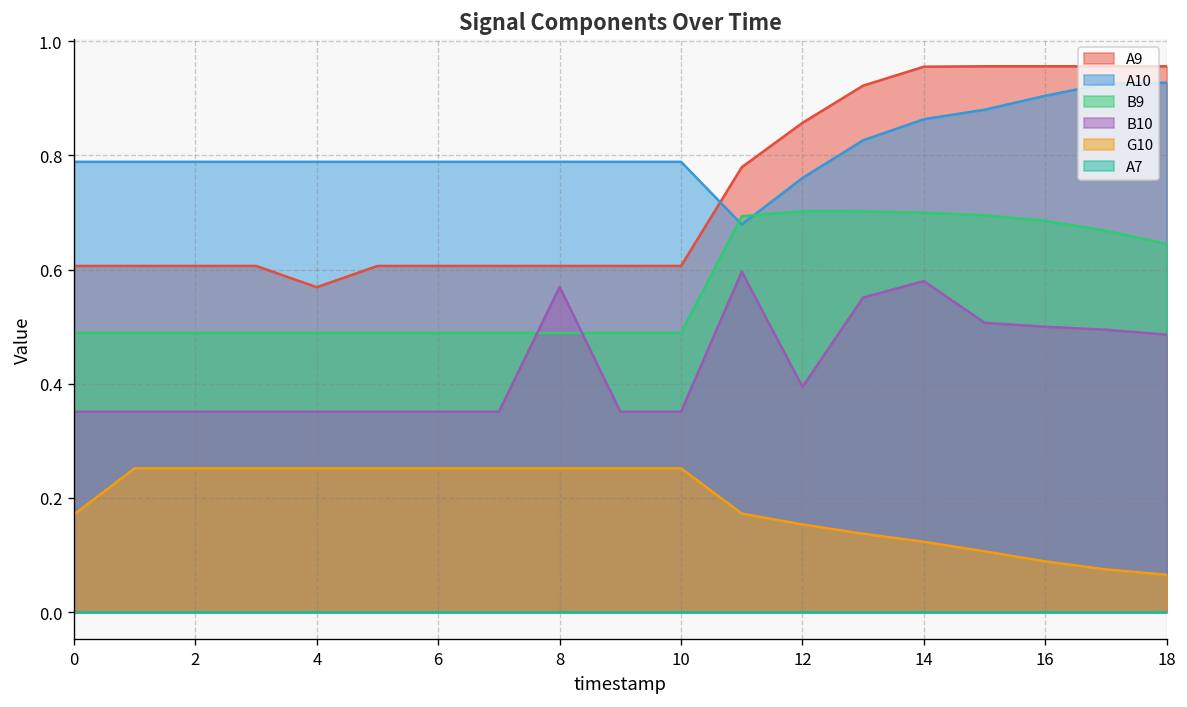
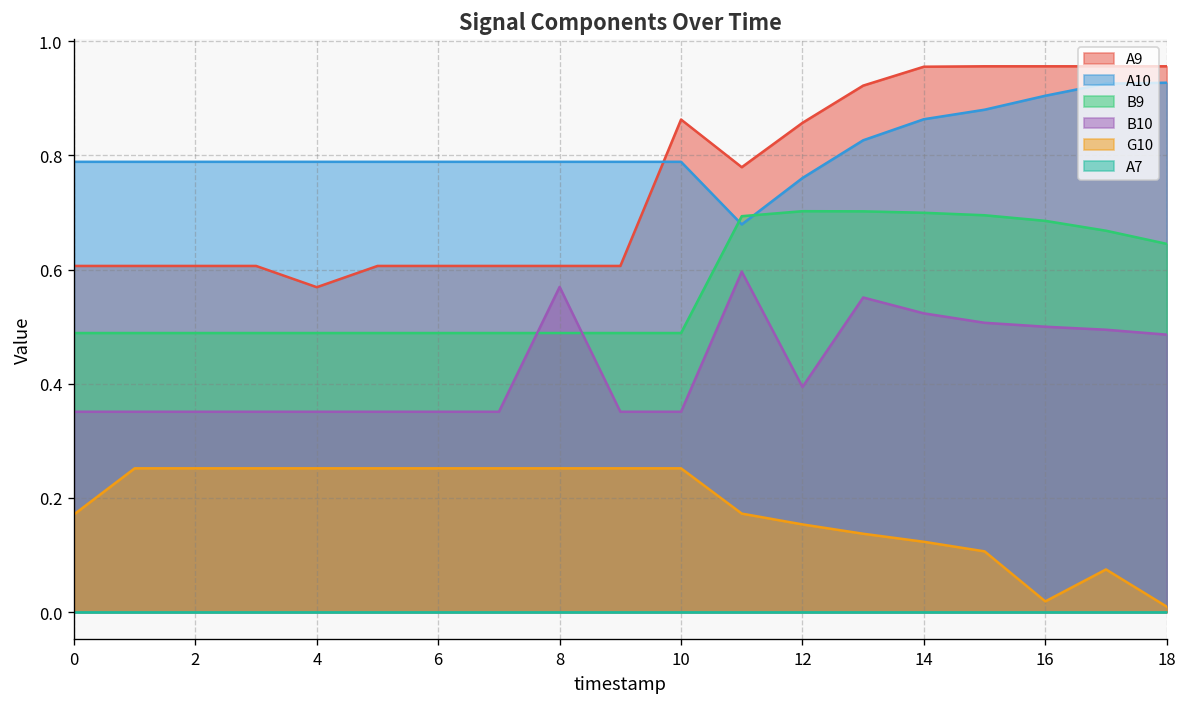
A9, 10: 0.61 -> 0.86
B10, 14: 0.58 -> 0.52
G10, 16: 0.09 -> 0.02
G10, 18: 0.07 -> 0.01
